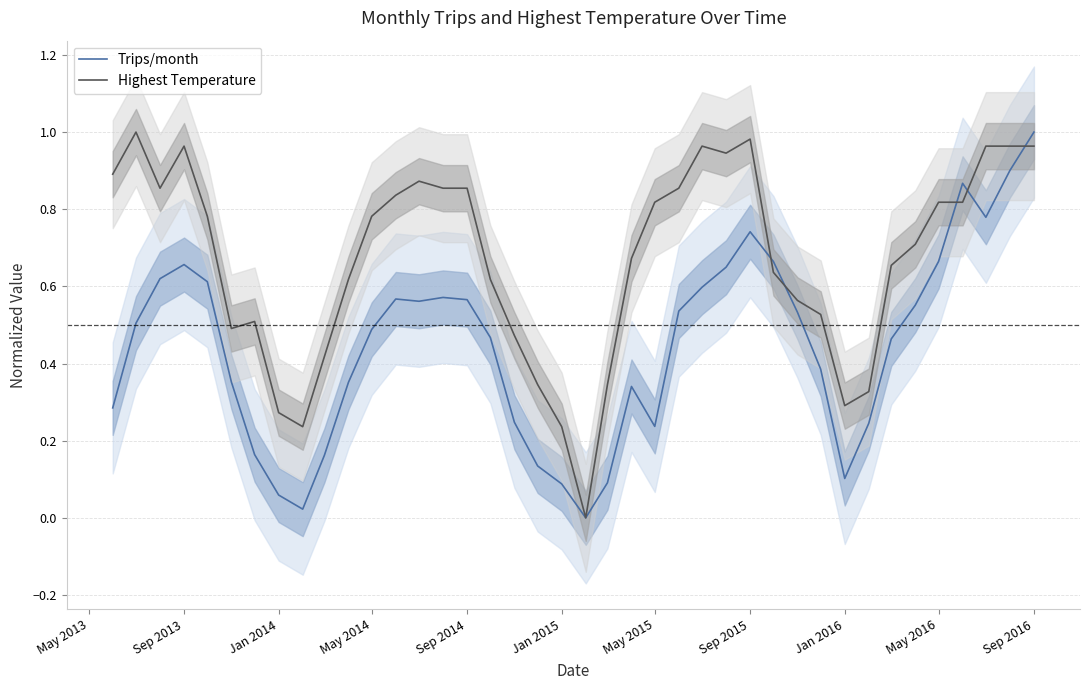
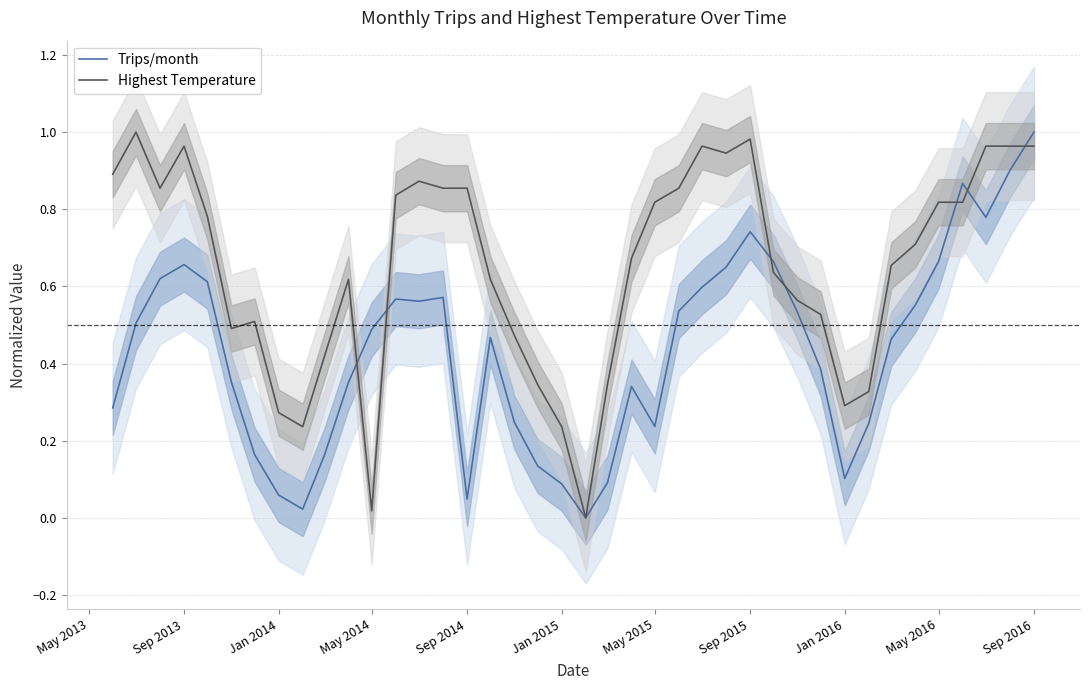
Highest Temperature, May 2014: 0.78 -> 0.02
Trips/month, Sep 2014: 0.57 -> 0.05
